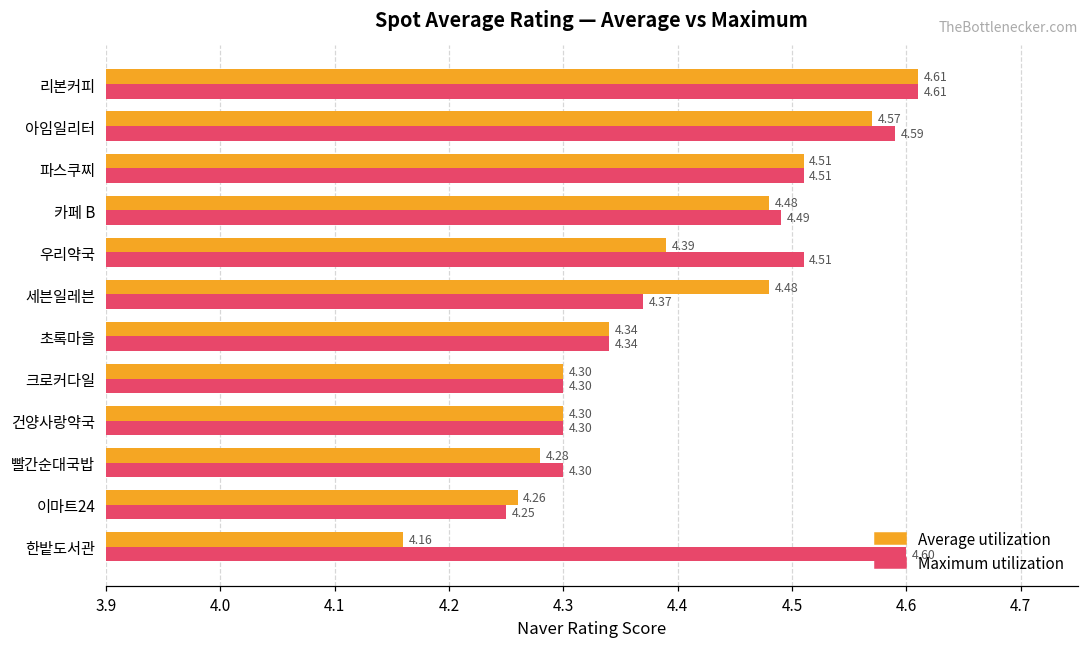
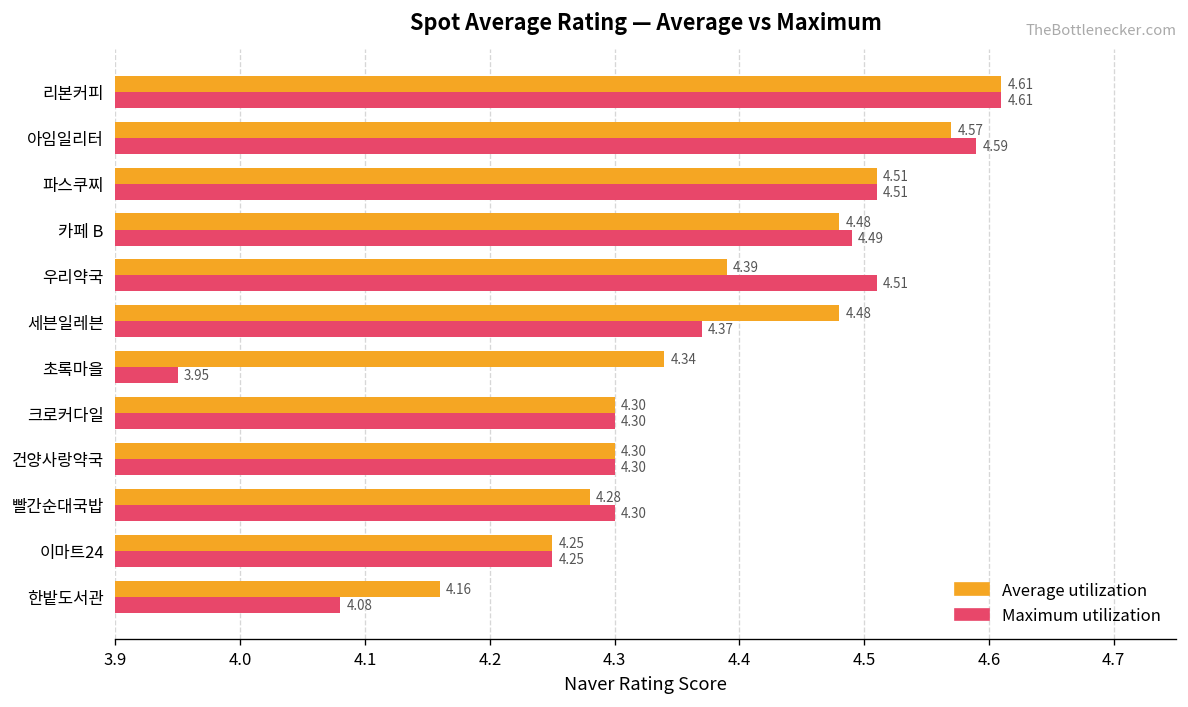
Maximum utilization, 초록마을: 4.34 -> 3.95
Average utilization, 이마트24: 4.26 -> 4.25
Maximum utilization, 한밭도서관: 4.60 -> 4.08
